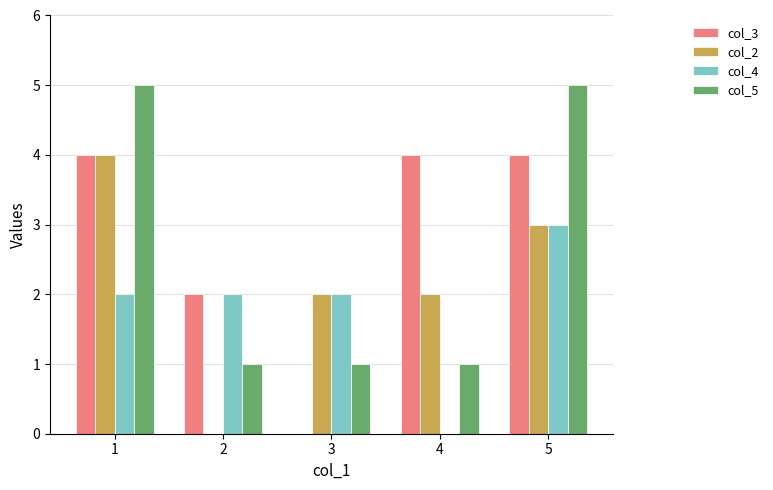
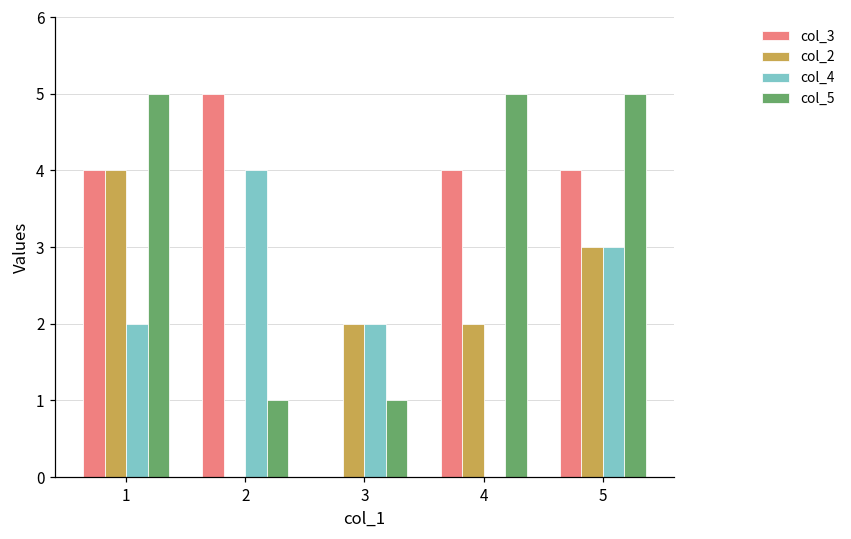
col_3, 2: 2 -> 5
col_4, 2: 2 -> 4
col_5, 4: 1 -> 5
